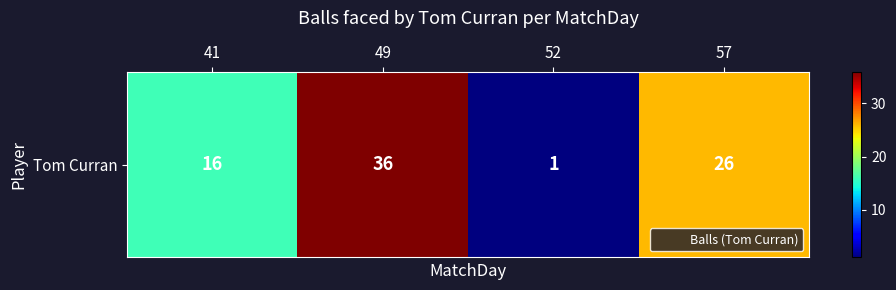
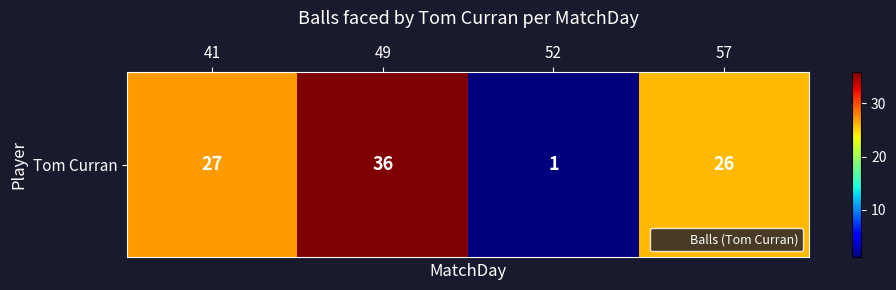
Tom Curran, 41: 16 -> 27
